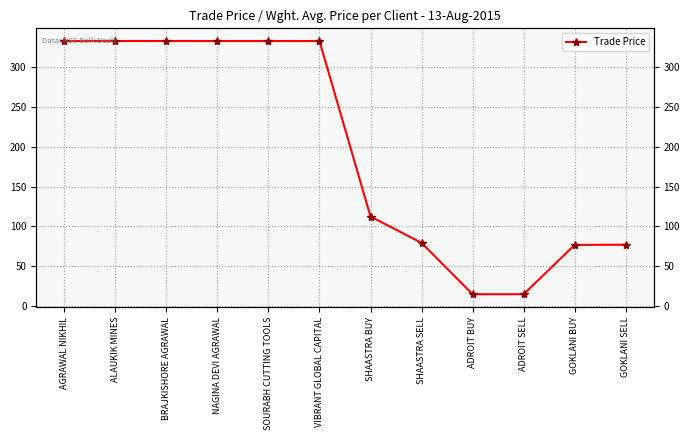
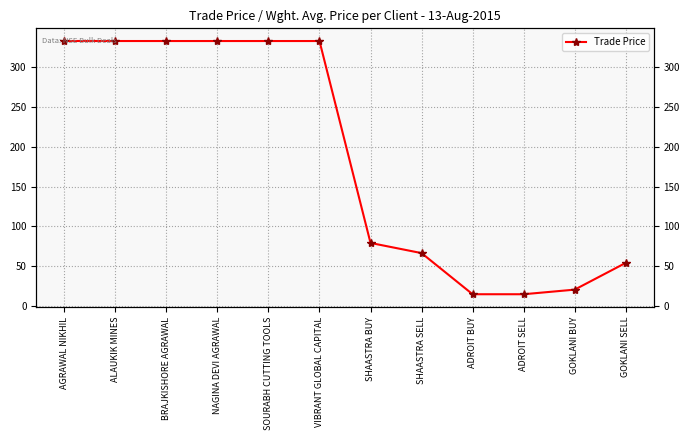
SHAASTRA BUY: 110 -> 80
SHAASTRA SELL: 80 -> 70
GOKLANI BUY: 80 -> 20
GOKLANI SELL: 80 -> 50
